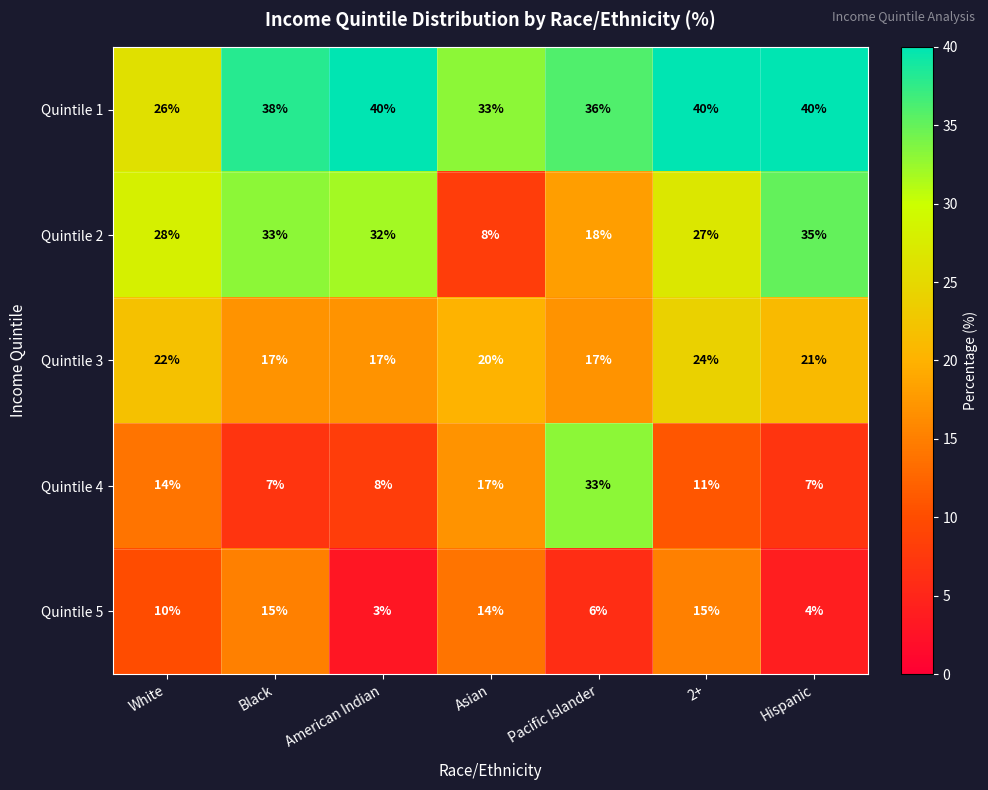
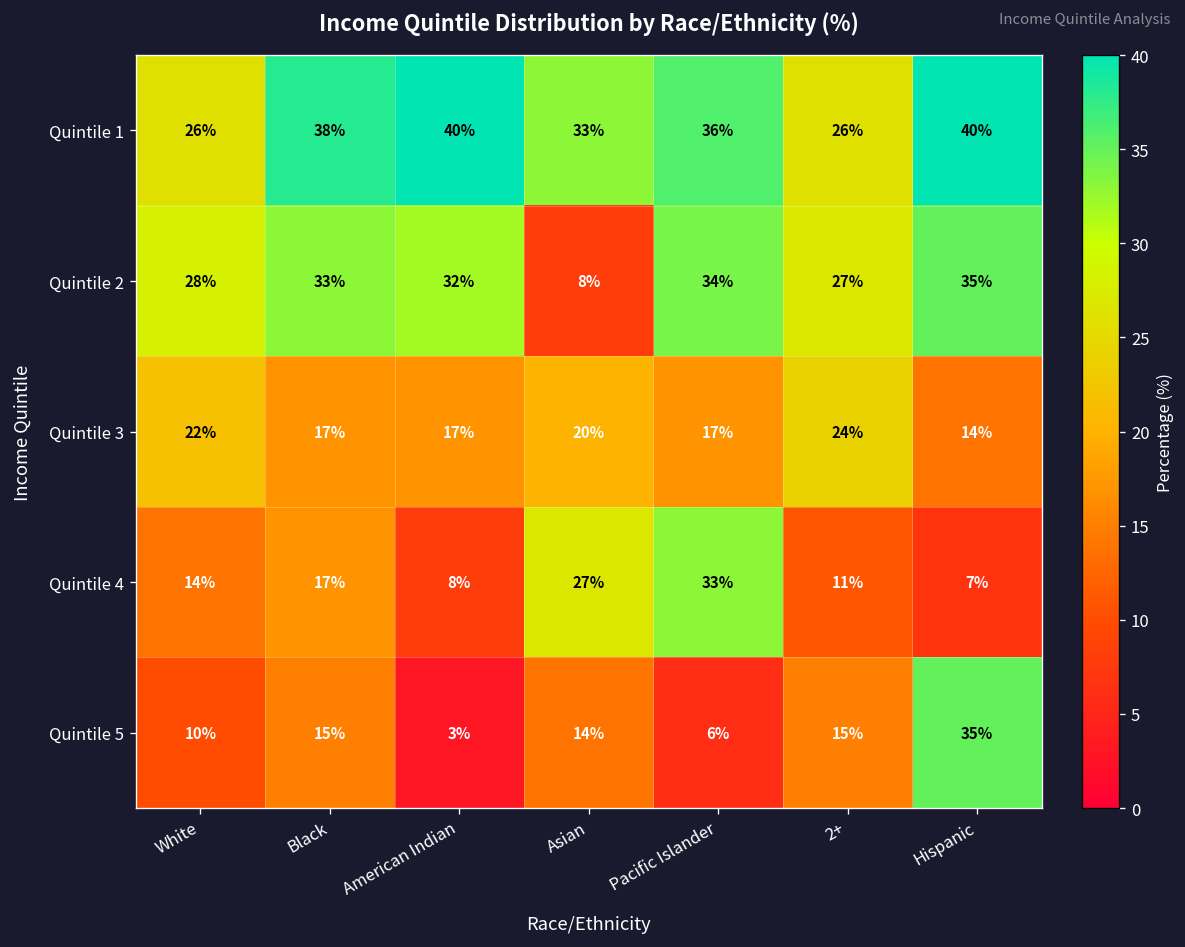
Quintile 1, 2+: 40% -> 26%
Quintile 2, Pacific Islander: 18% -> 34%
Quintile 3, Hispanic: 21% -> 14%
Quintile 4, Black: 7% -> 17%
Quintile 4, Asian: 17% -> 27%
Quintile 5, Hispanic: 4% -> 35%
